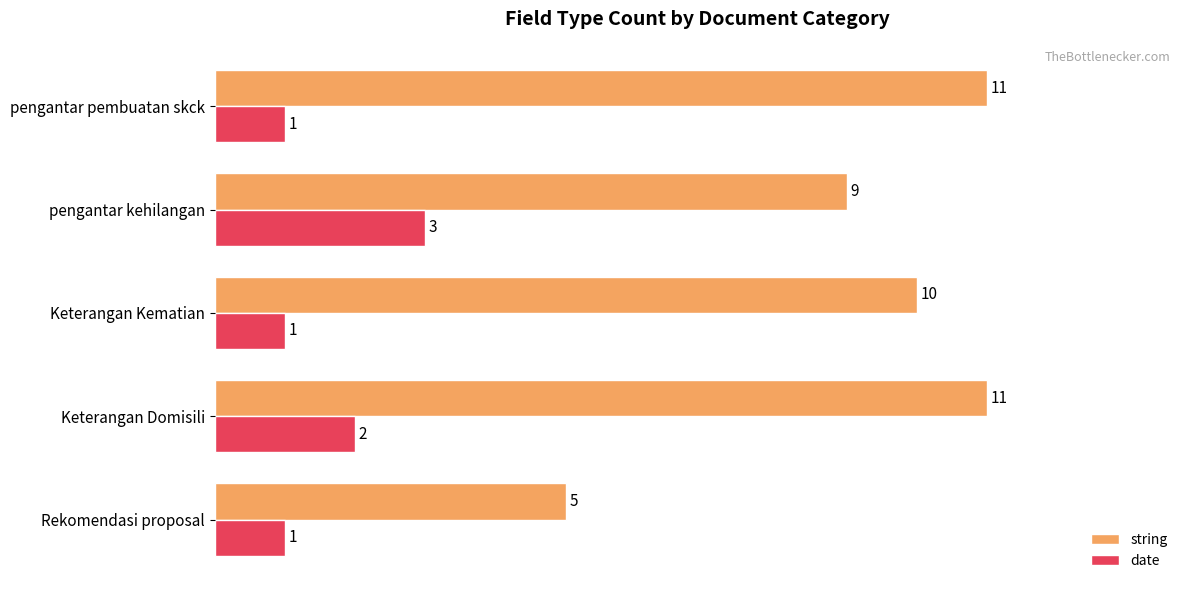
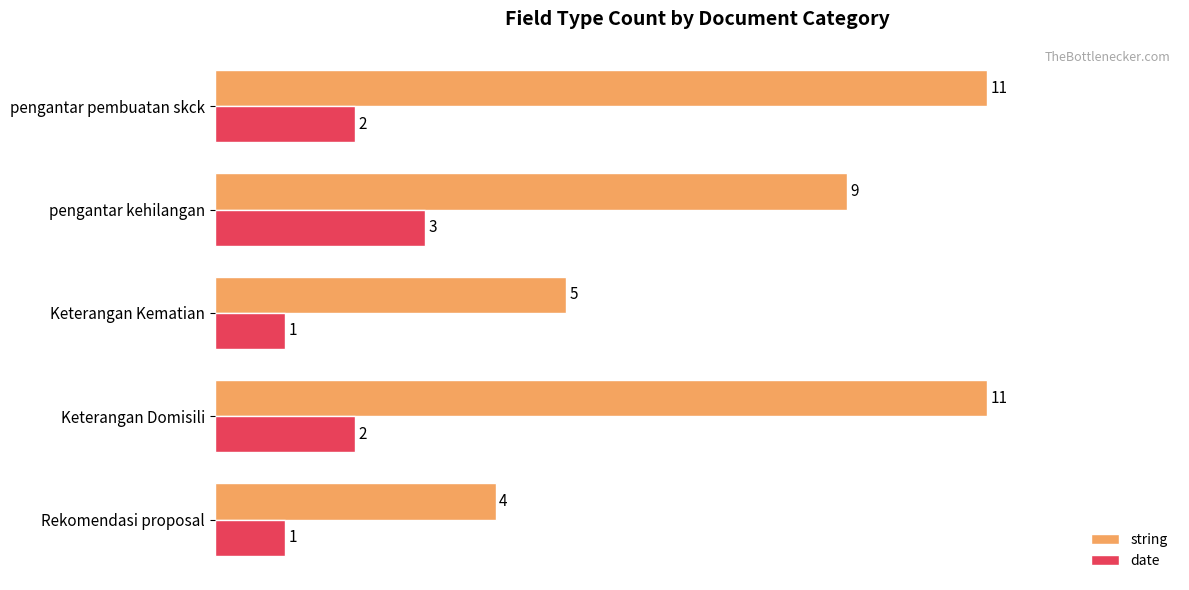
date, pengantar pembuatan skck: 1 -> 2
string, Keterangan Kematian: 10 -> 5
string, Rekomendasi proposal: 5 -> 4
